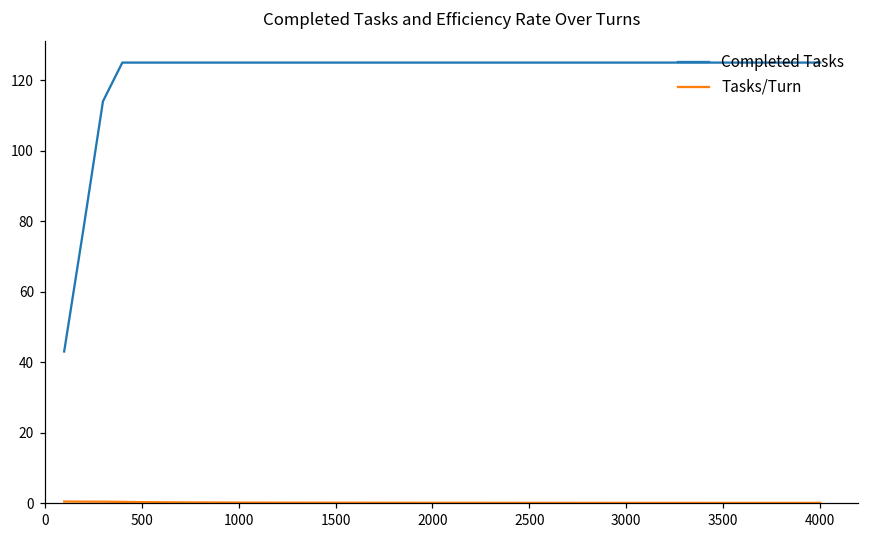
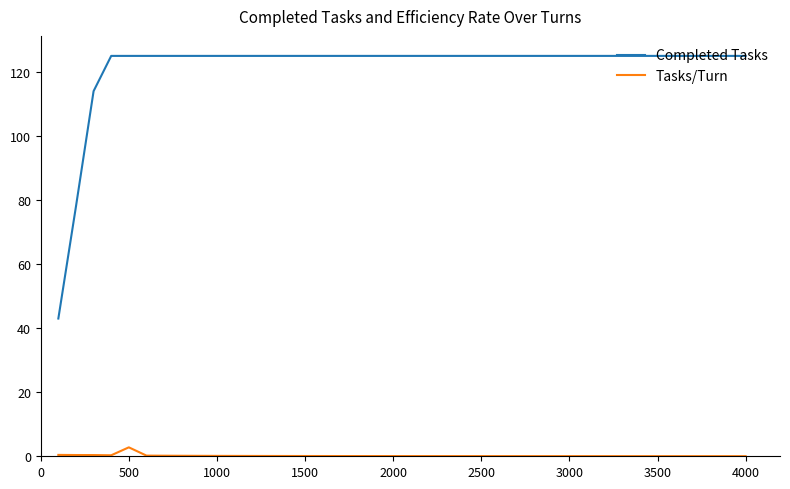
Tasks/Turn, 500: 0 -> 3
